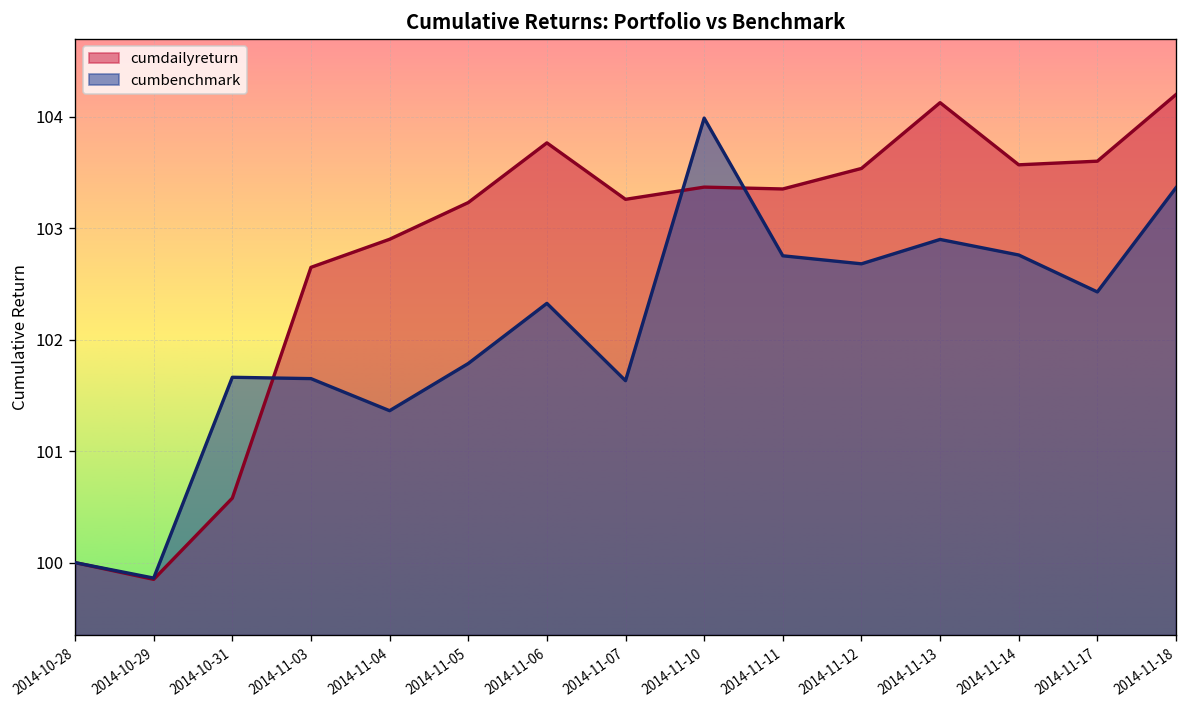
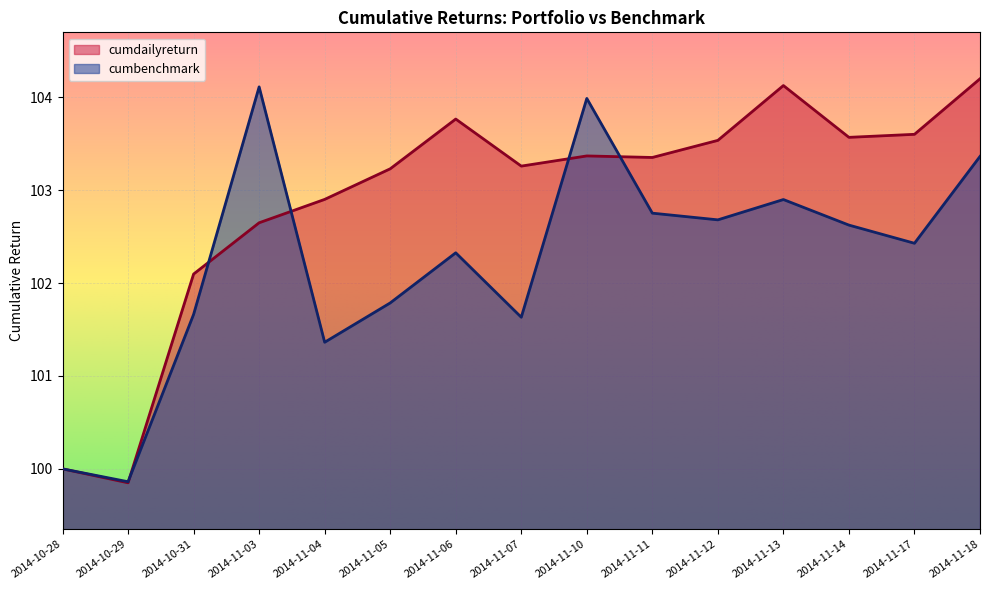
cumdailyreturn, 2014-10-31: 100.6 -> 102.1
cumbenchmark, 2014-11-03: 101.7 -> 104.1
cumbenchmark, 2014-11-14: 102.8 -> 102.6
